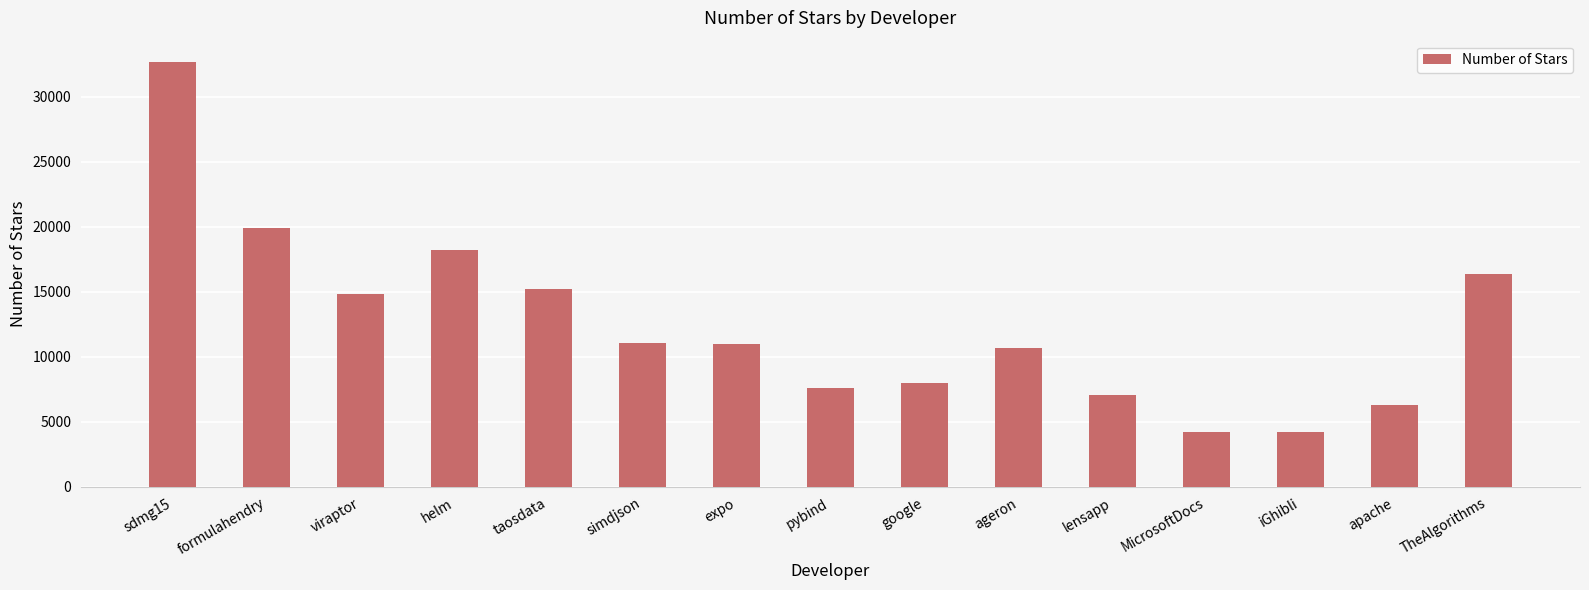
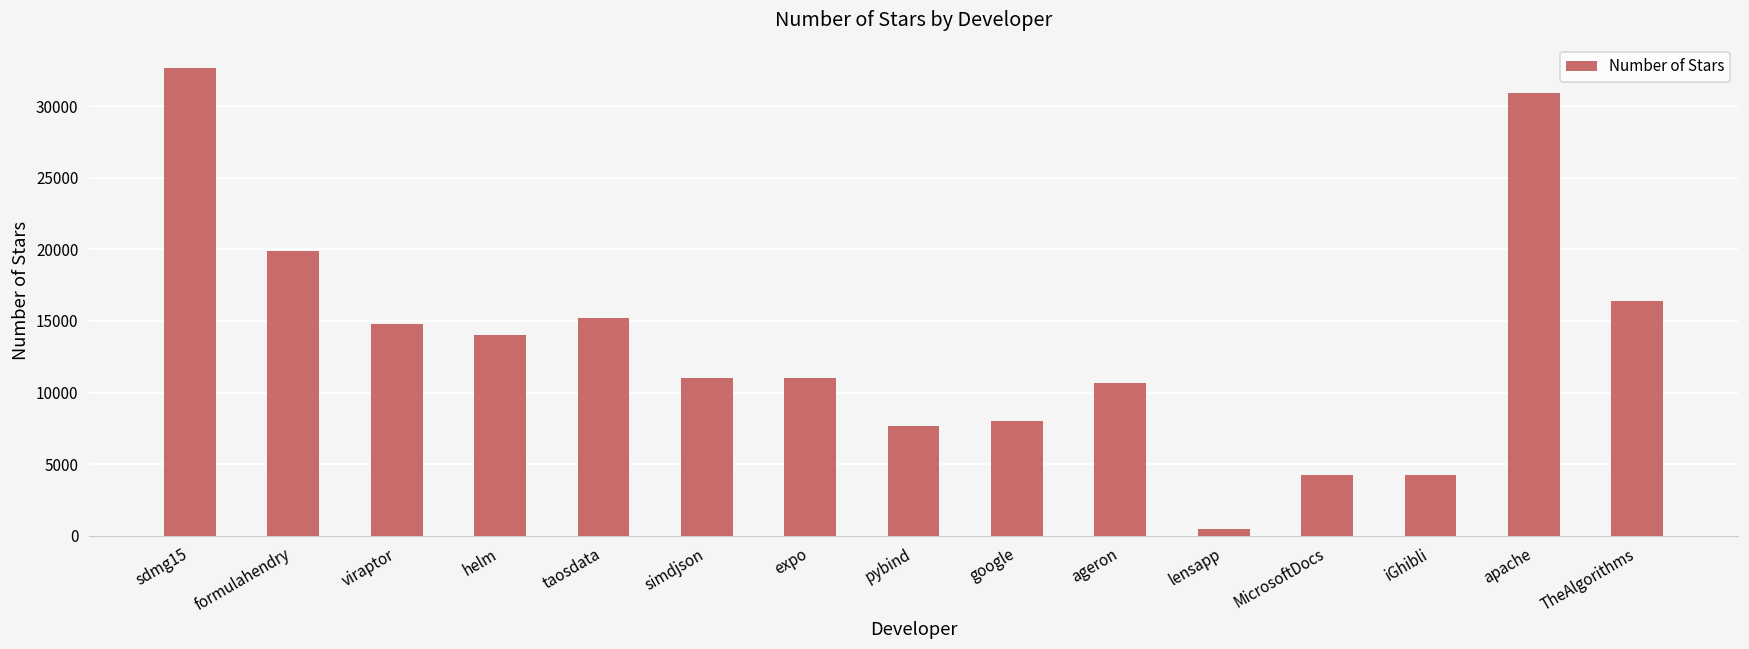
helm: 18200 -> 14000
lensapp: 7100 -> 500
apache: 6300 -> 30900
